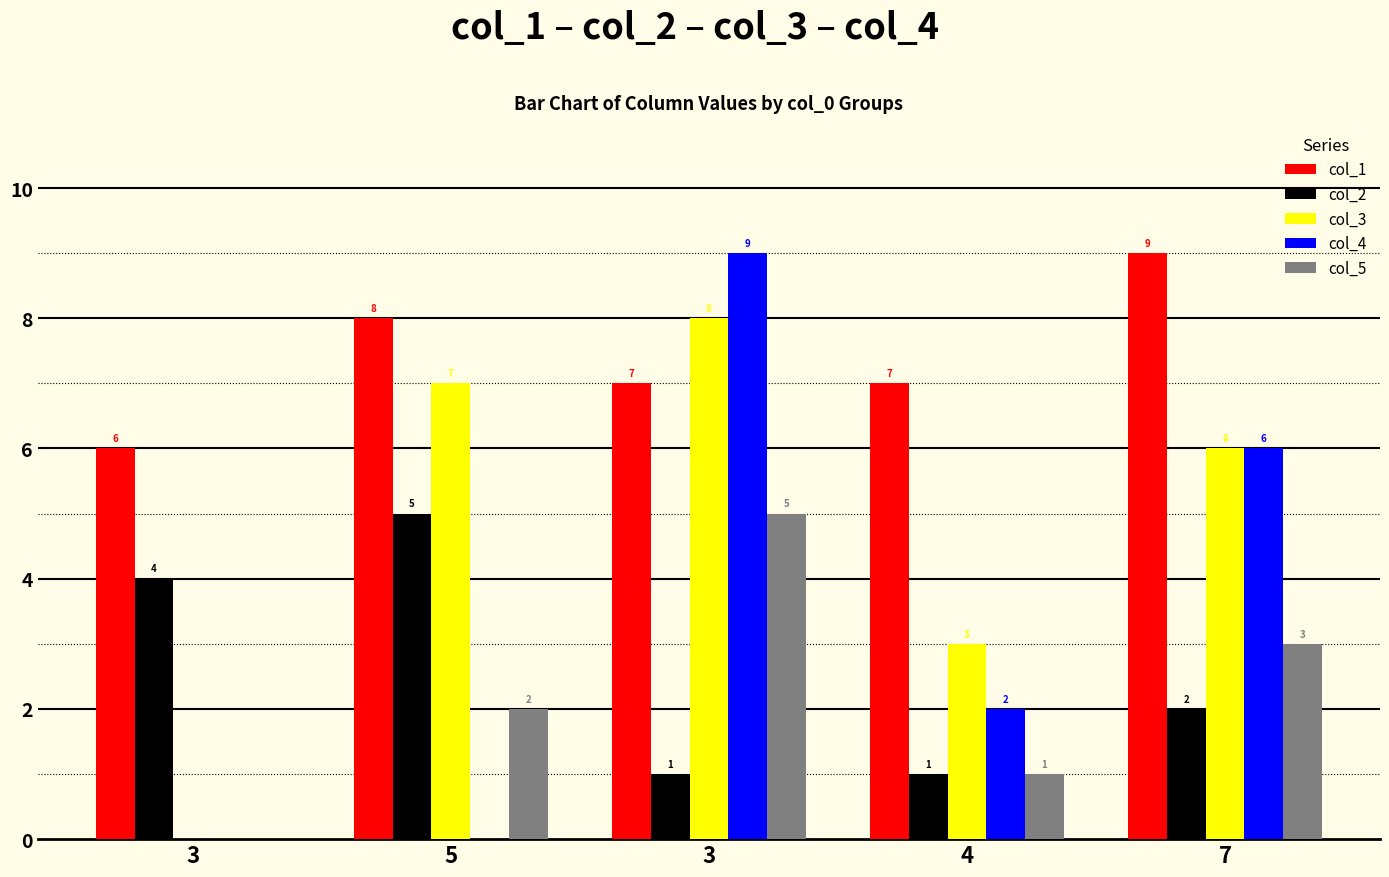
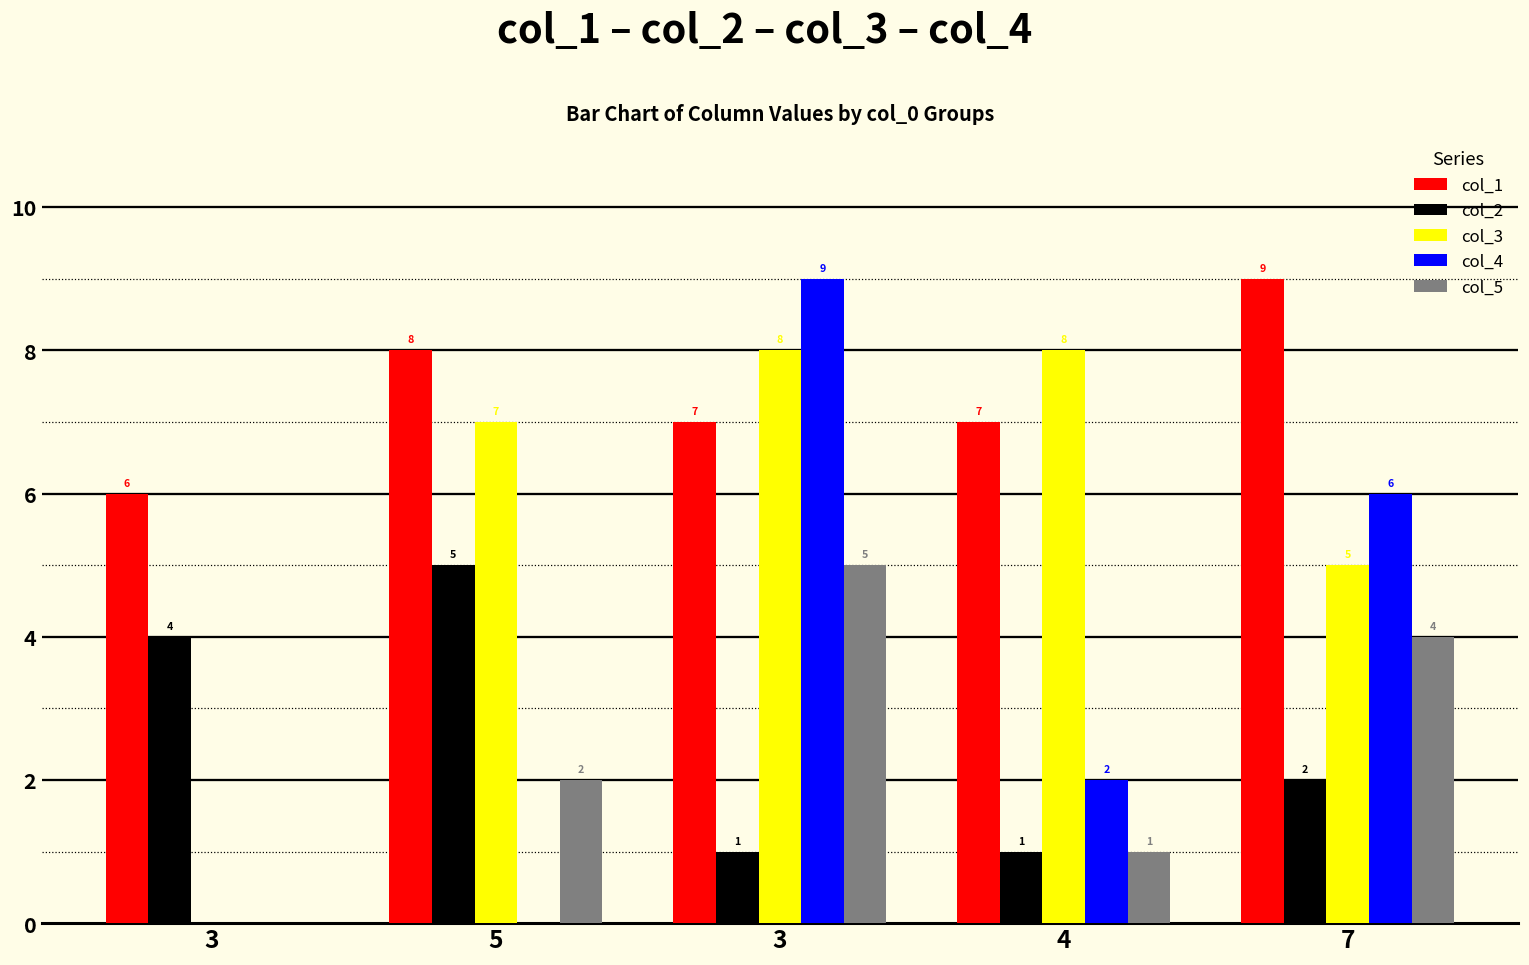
col_3, 4: 3 -> 8
col_3, 7: 6 -> 5
col_5, 7: 3 -> 4
